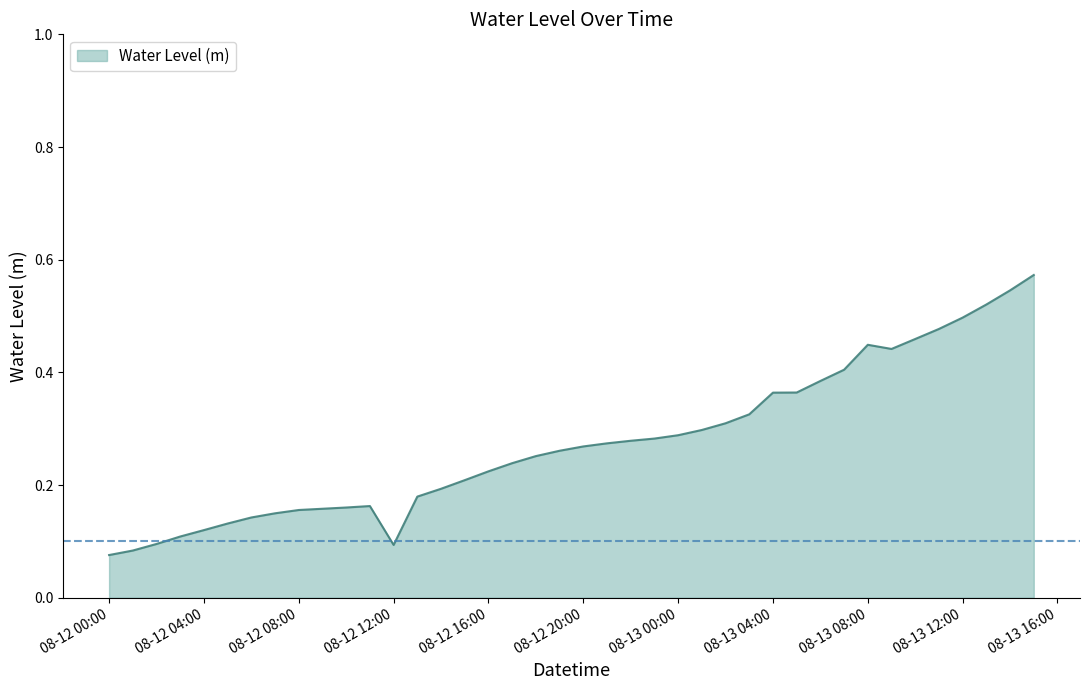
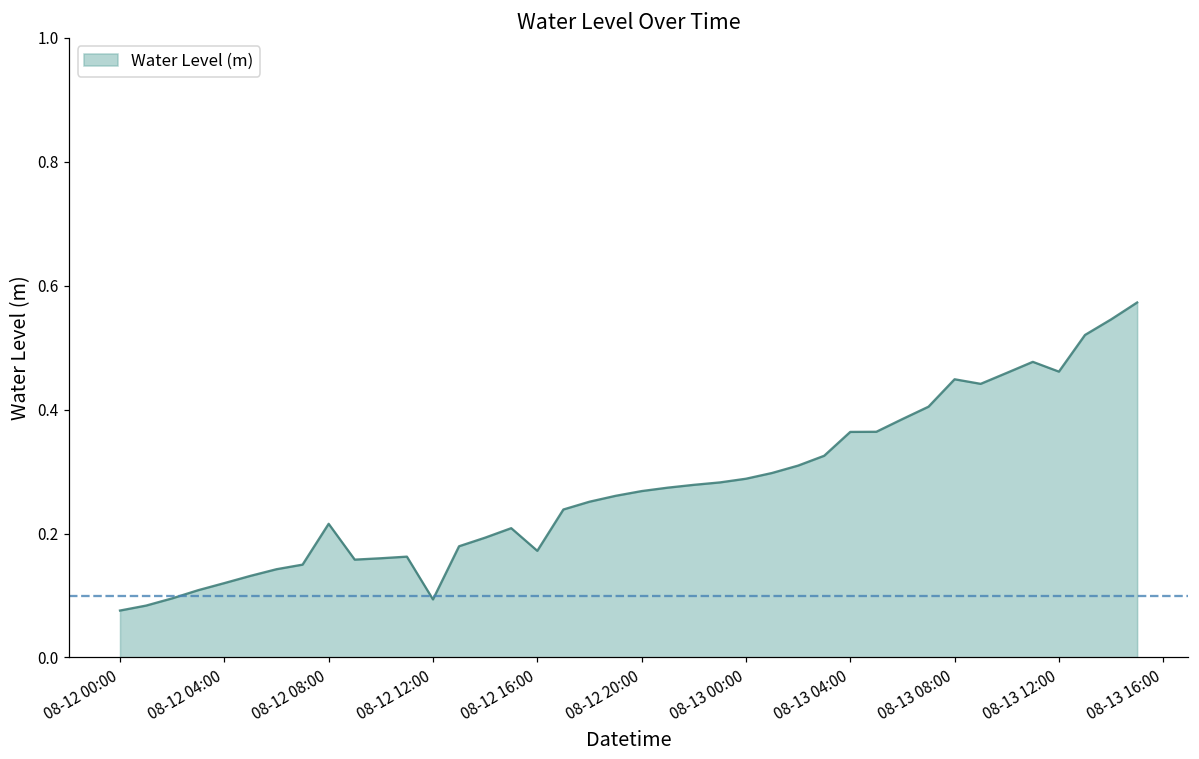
08-12 08:00: 0.16 -> 0.22
08-12 16:00: 0.22 -> 0.17
08-13 12:00: 0.50 -> 0.46
